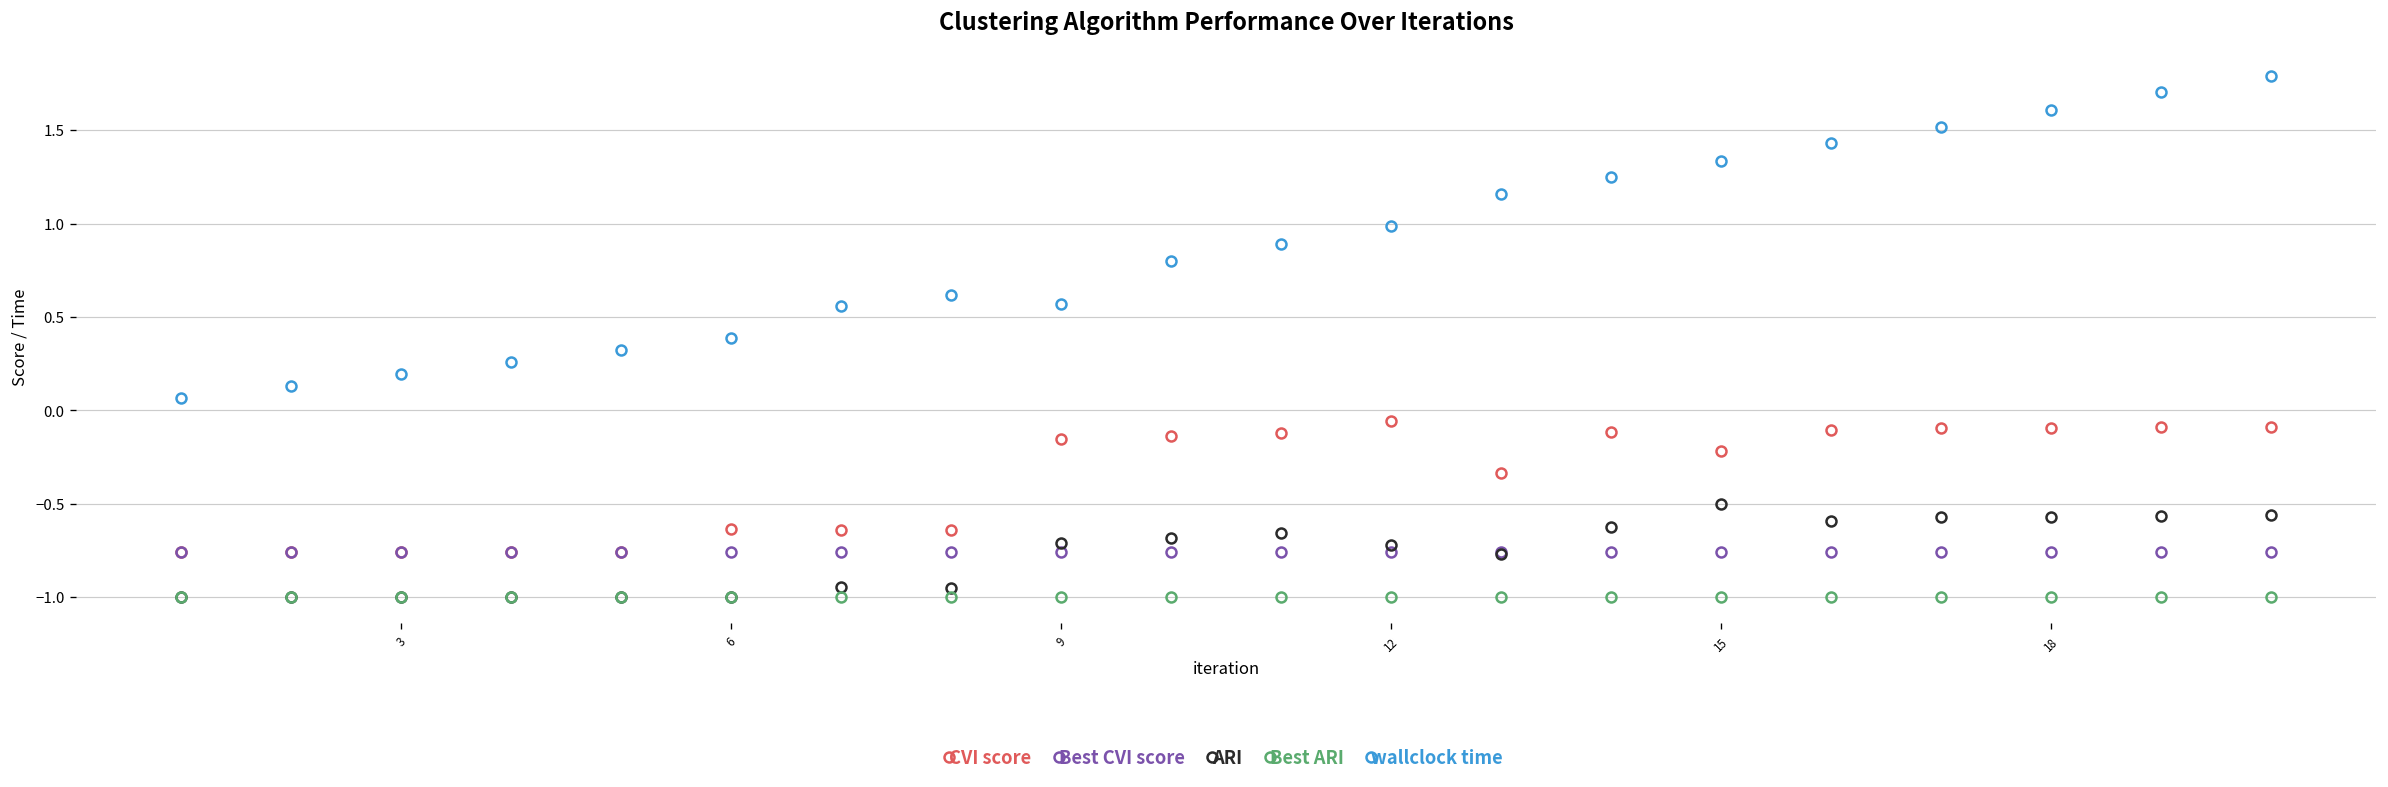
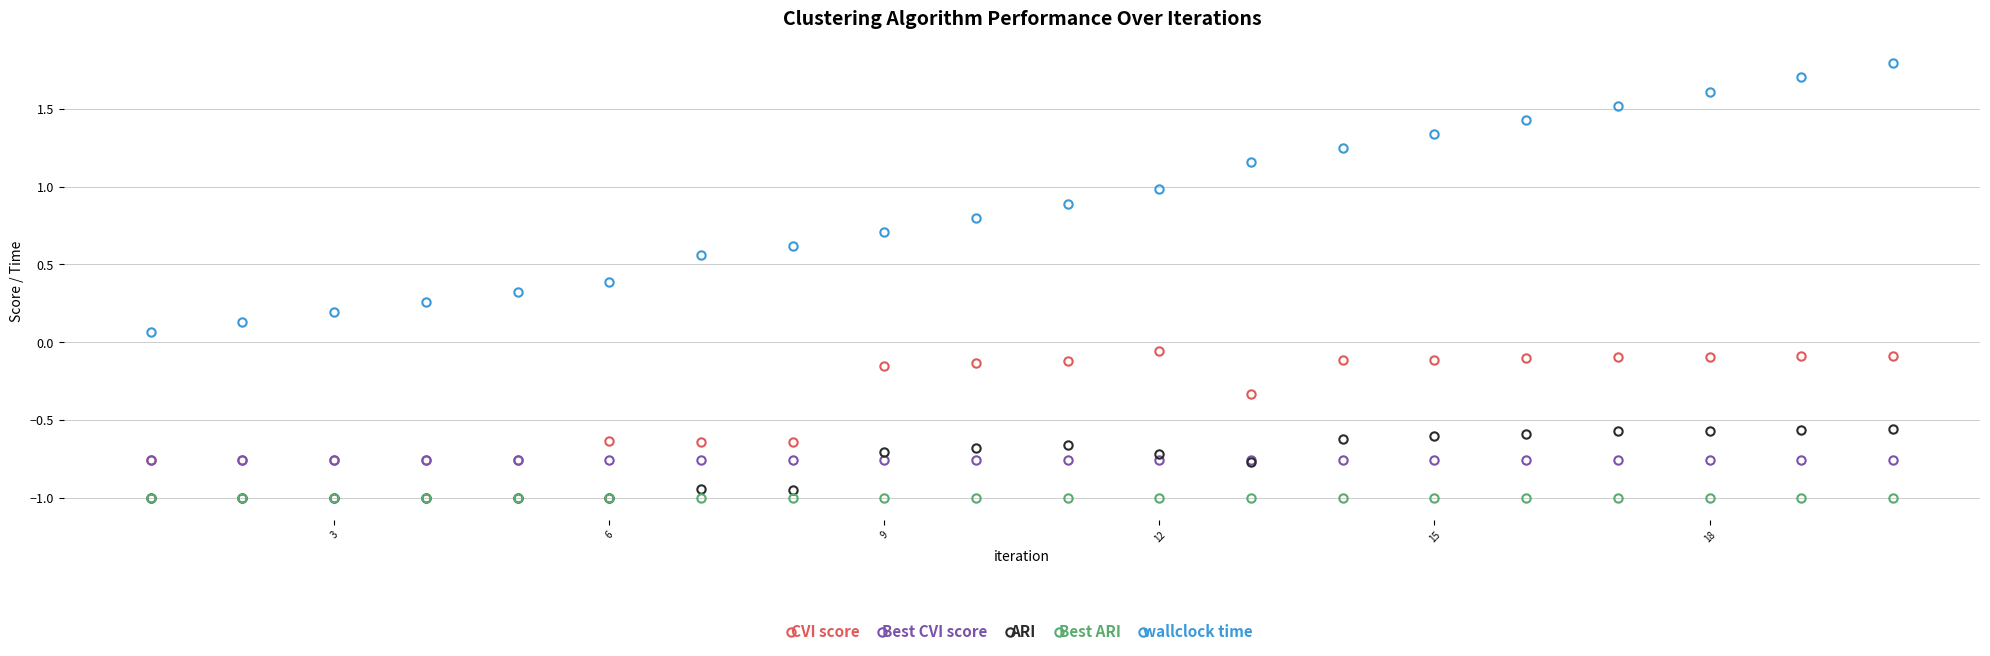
wallclock time, 9: 0.57 -> 0.71
CVI score, 15: -0.22 -> -0.11
ARI, 15: -0.50 -> -0.60
